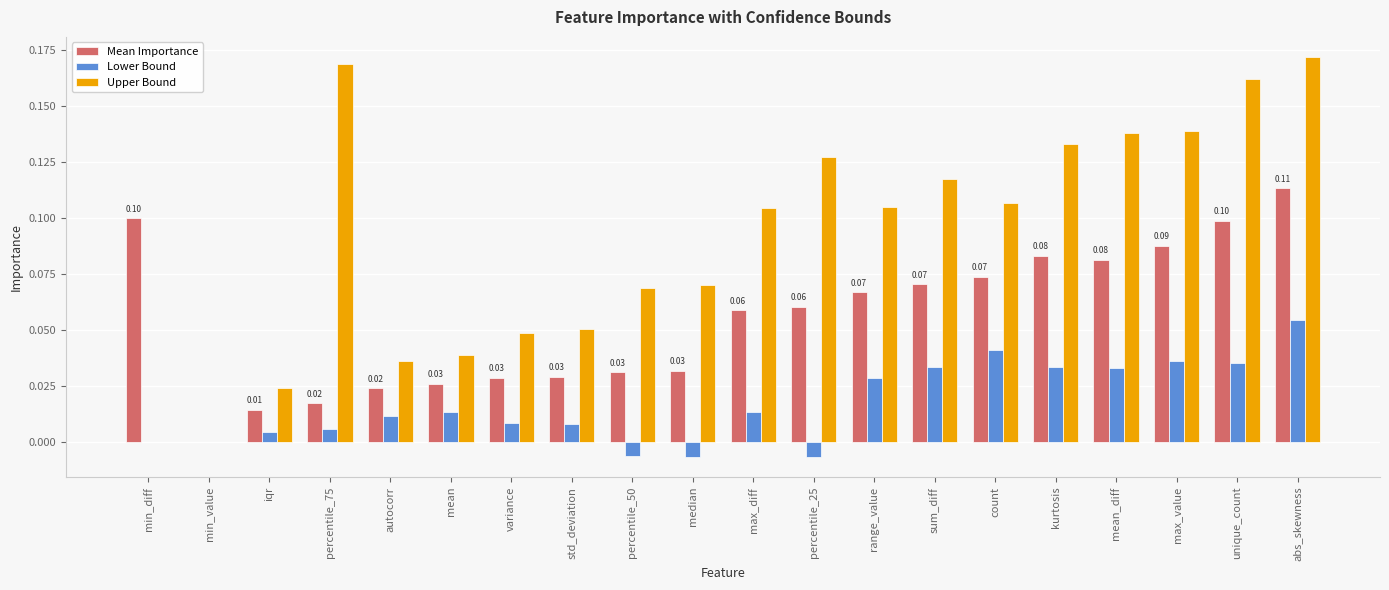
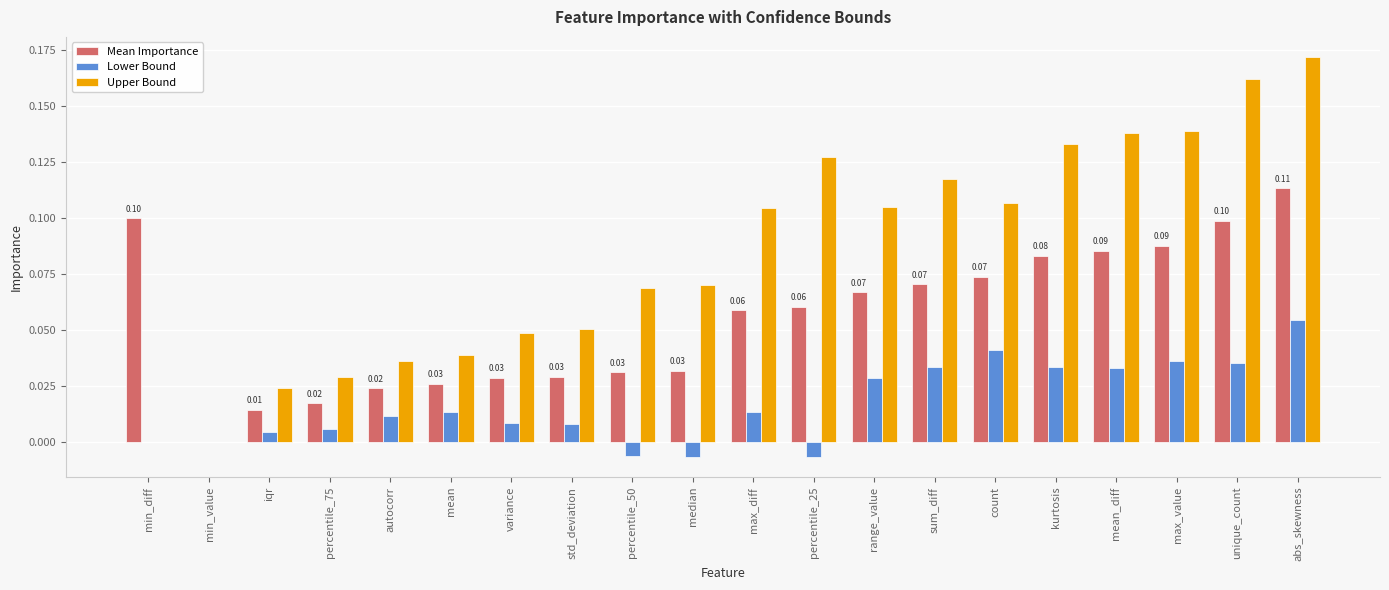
Upper Bound, percentile_75: 0.169 -> 0.029
Mean Importance, mean_diff: 0.08 -> 0.09
